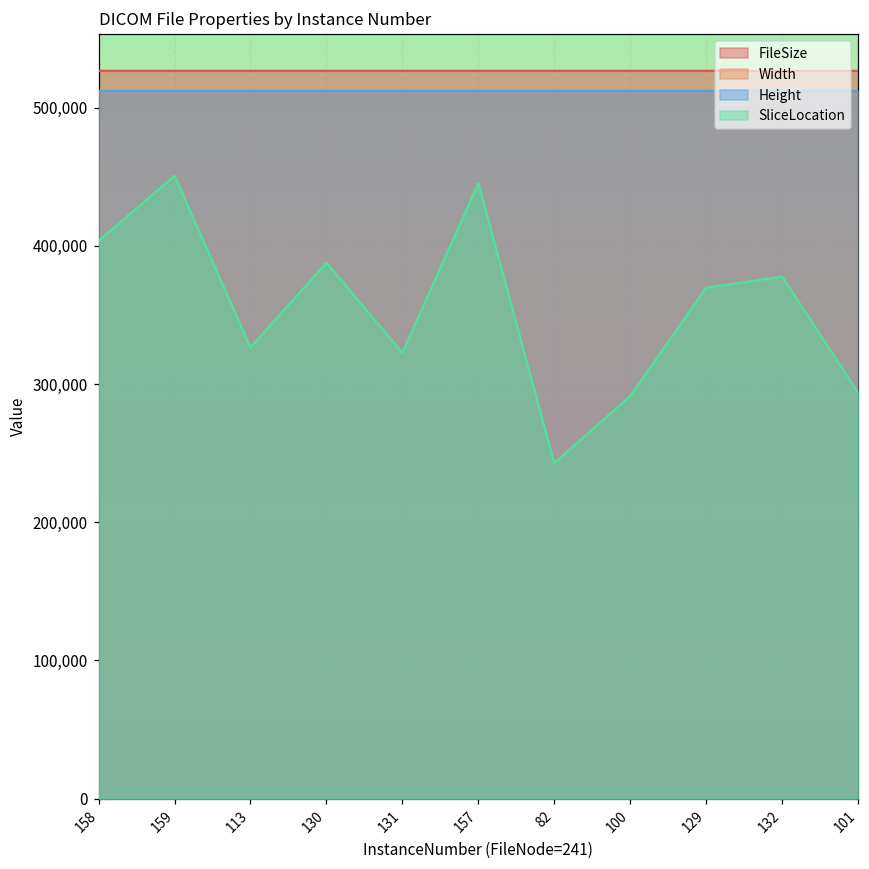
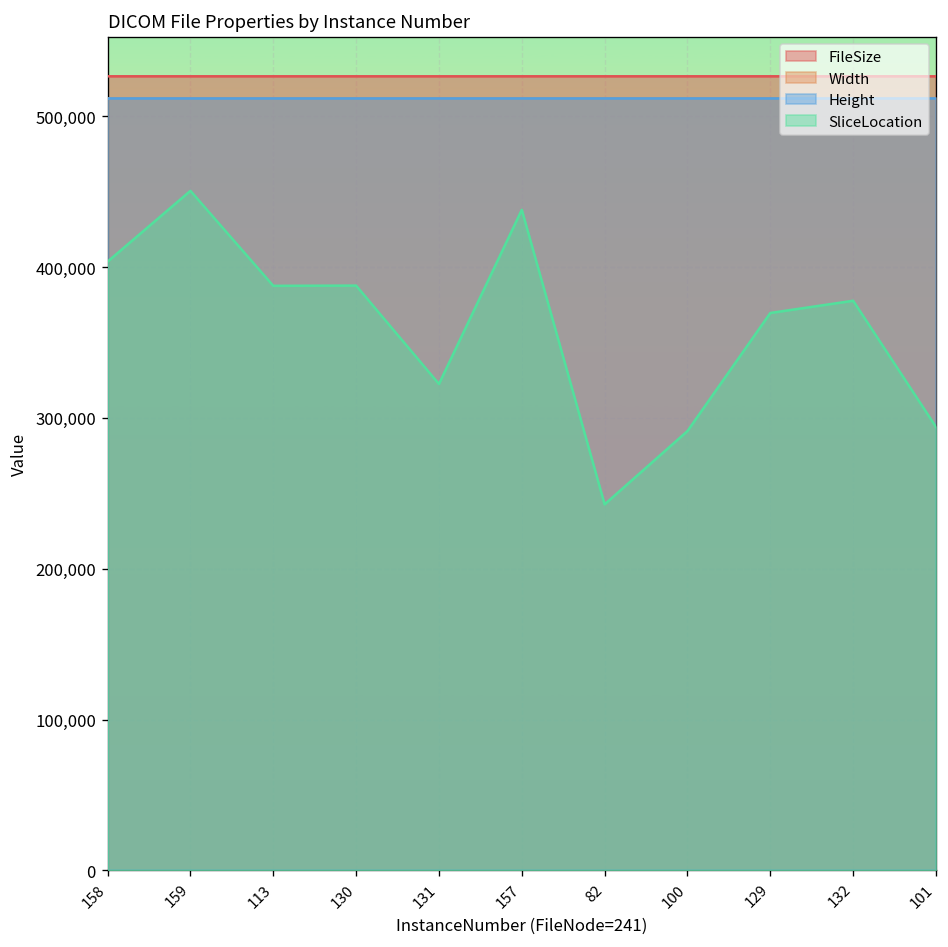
SliceLocation, 113: 326,000 -> 388,000
SliceLocation, 157: 445,000 -> 438,000
